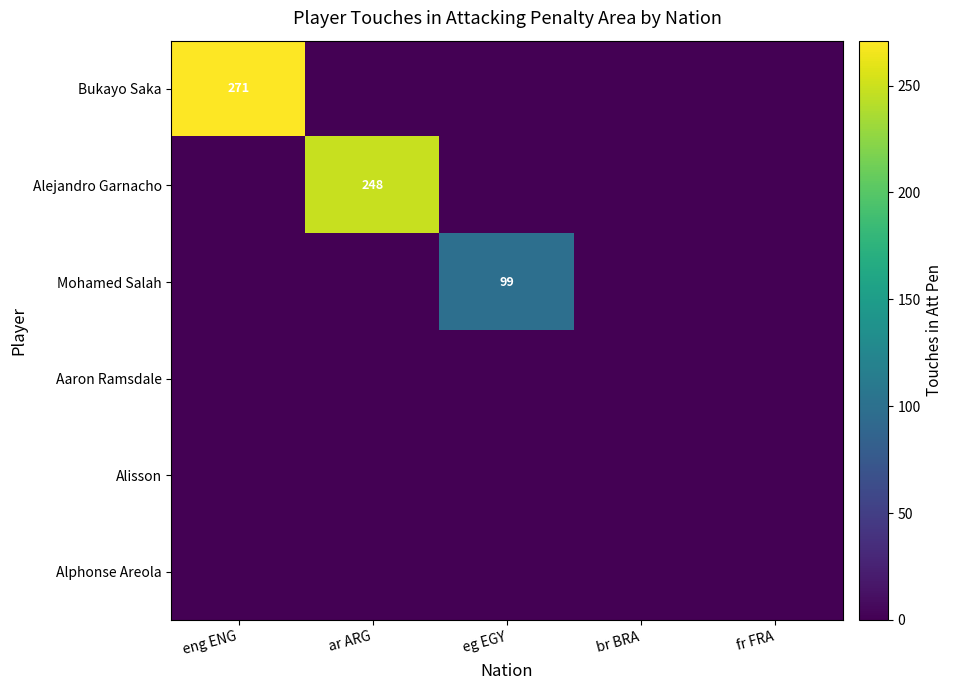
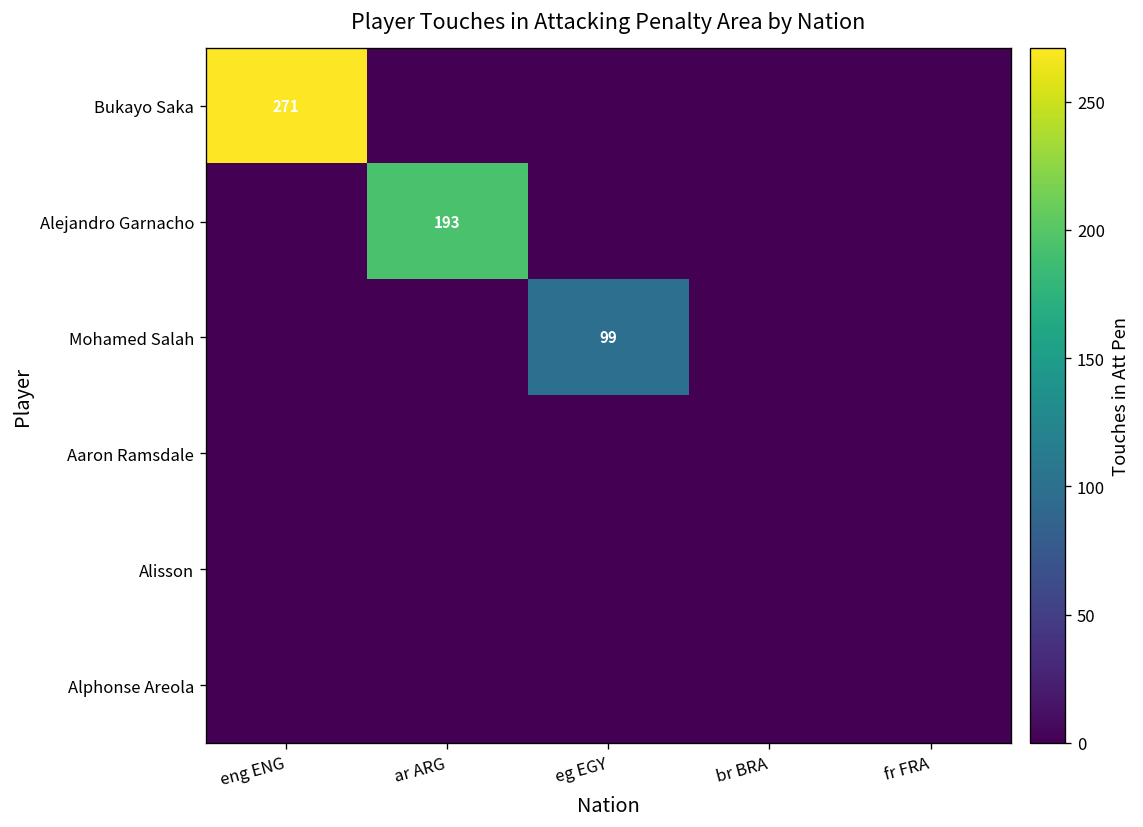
Alejandro Garnacho, ar ARG: 248 -> 193
